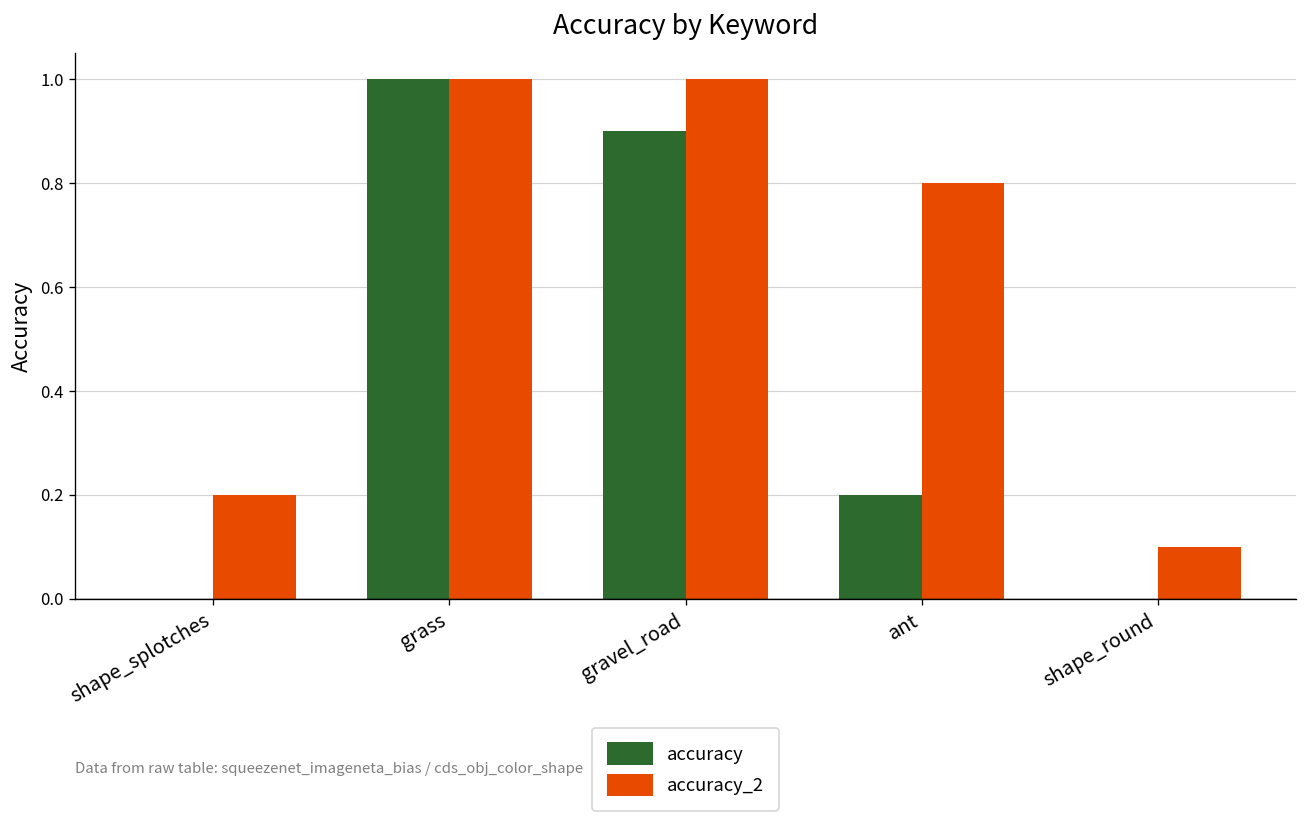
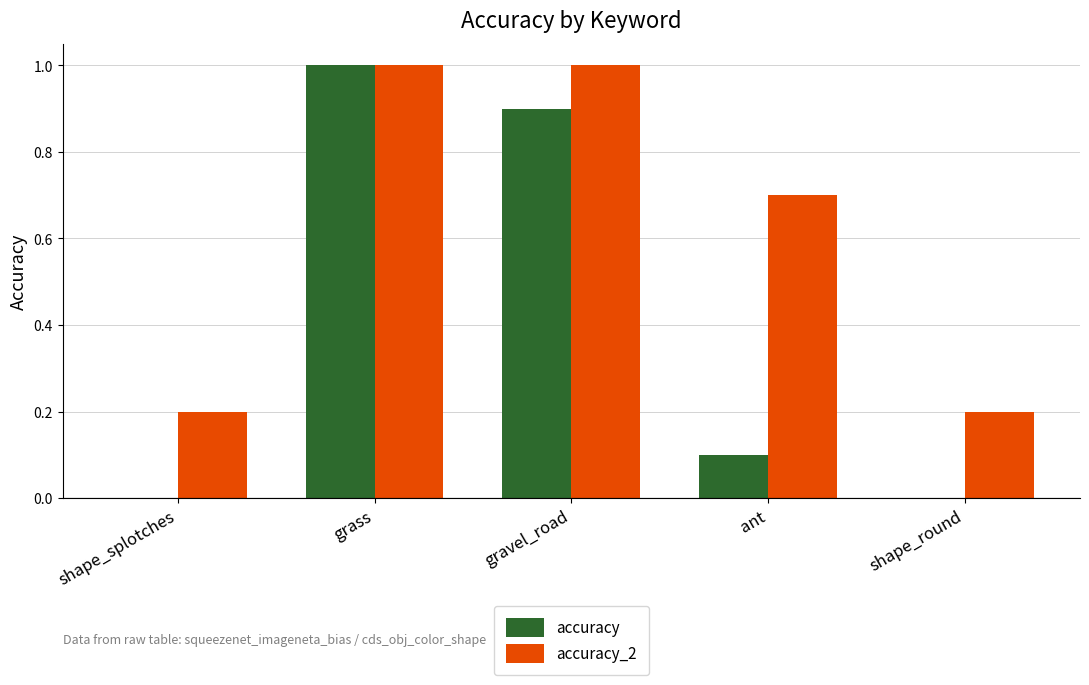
accuracy, ant: 0.2 -> 0.1
accuracy_2, ant: 0.8 -> 0.7
accuracy_2, shape_round: 0.1 -> 0.2
